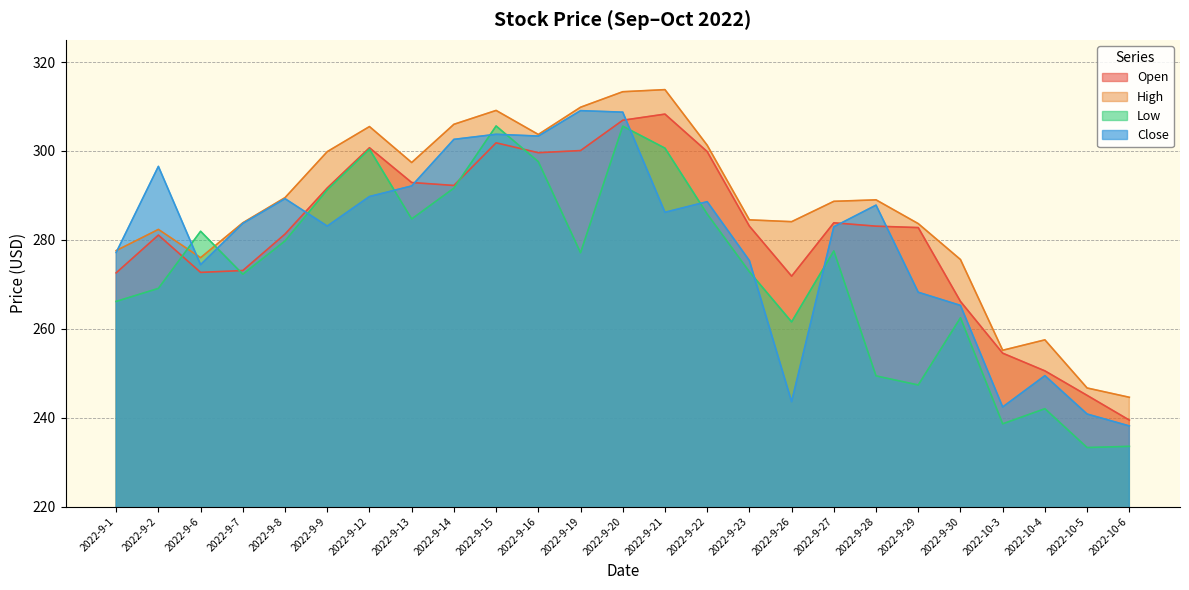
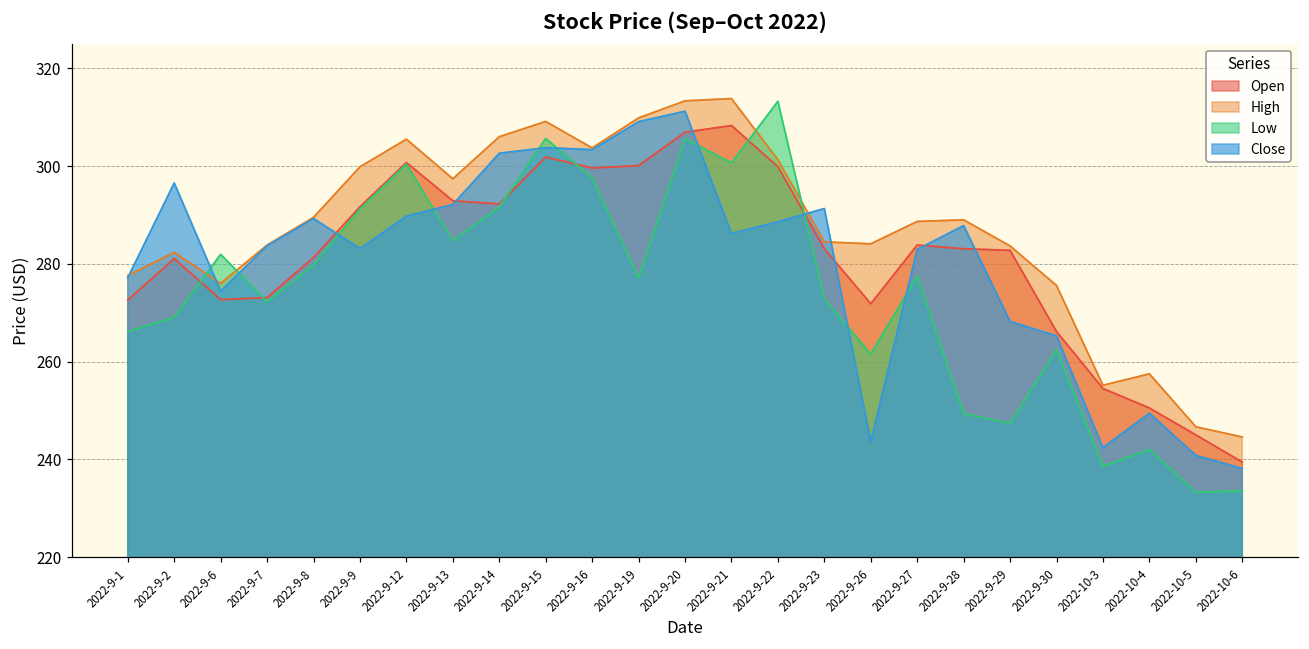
Close, 2022-9-20: 309 -> 311
Low, 2022-9-22: 286 -> 313
Close, 2022-9-23: 275 -> 291
